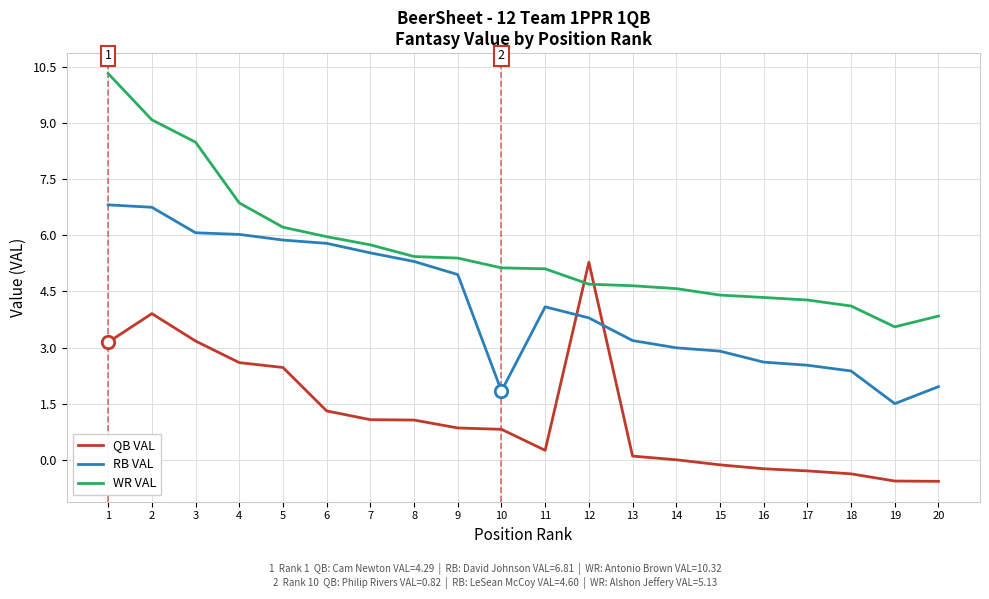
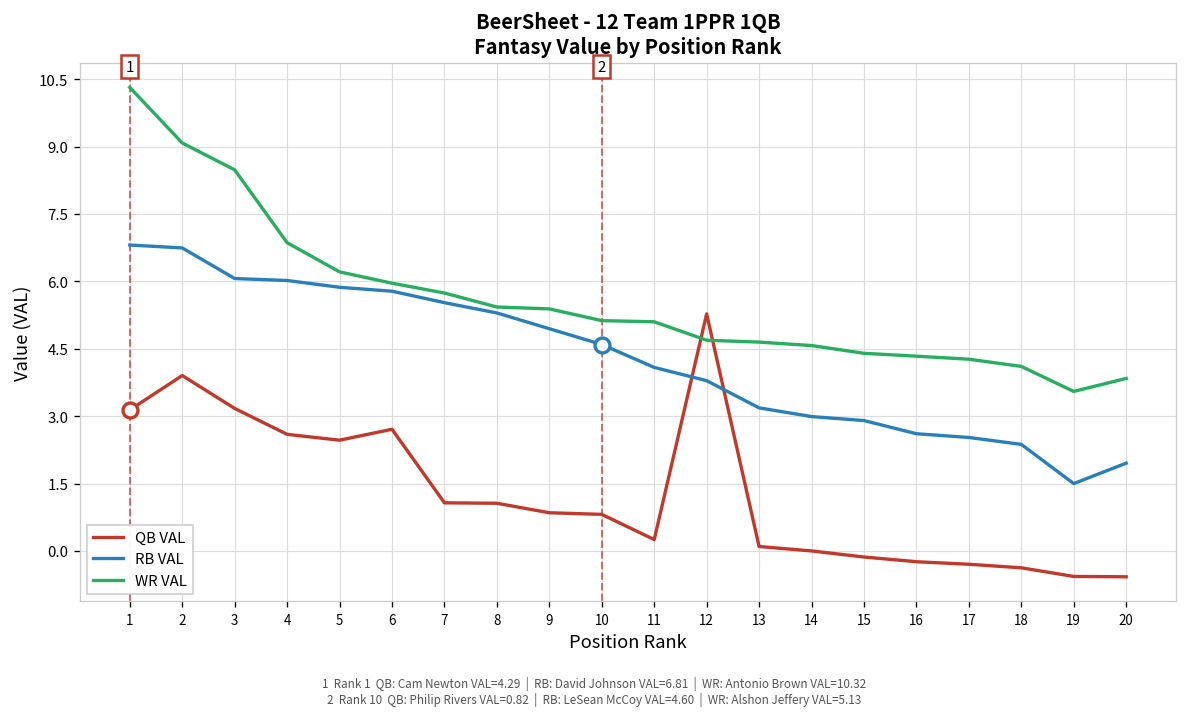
QB VAL, 6: 1.3 -> 2.7
RB VAL, 10: 1.8 -> 4.6
